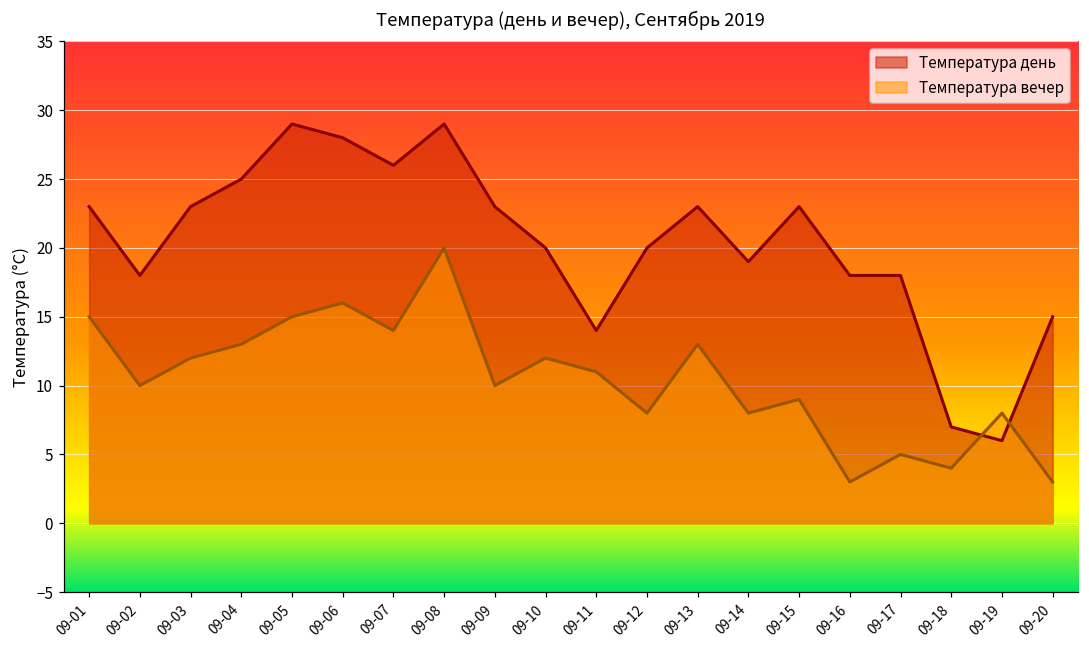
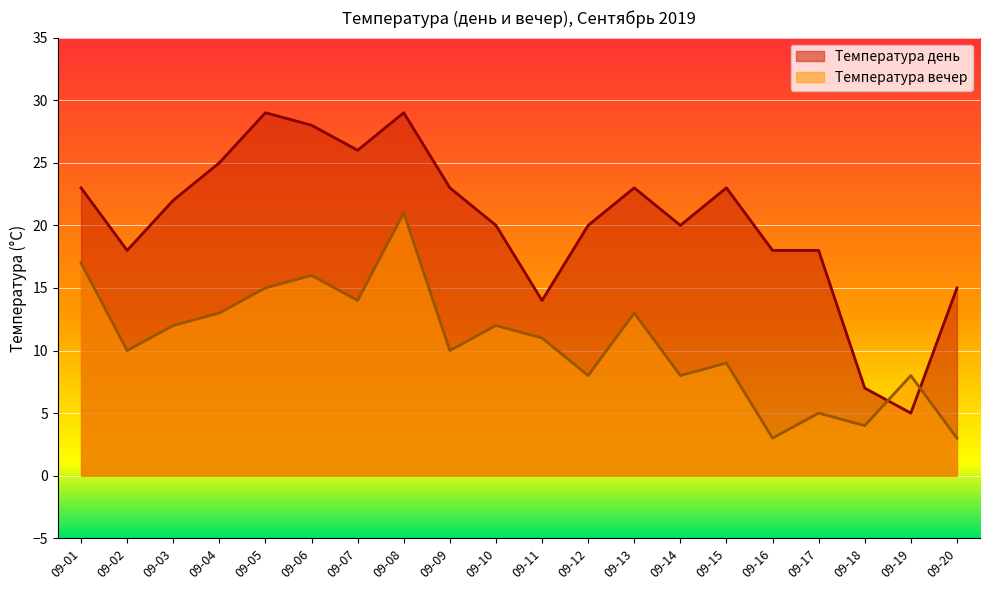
Температура вечер, 09-01: 15 -> 17
Температура день, 09-03: 23 -> 22
Температура вечер, 09-08: 20 -> 21
Температура день, 09-14: 19 -> 20
Температура день, 09-19: 6 -> 5
